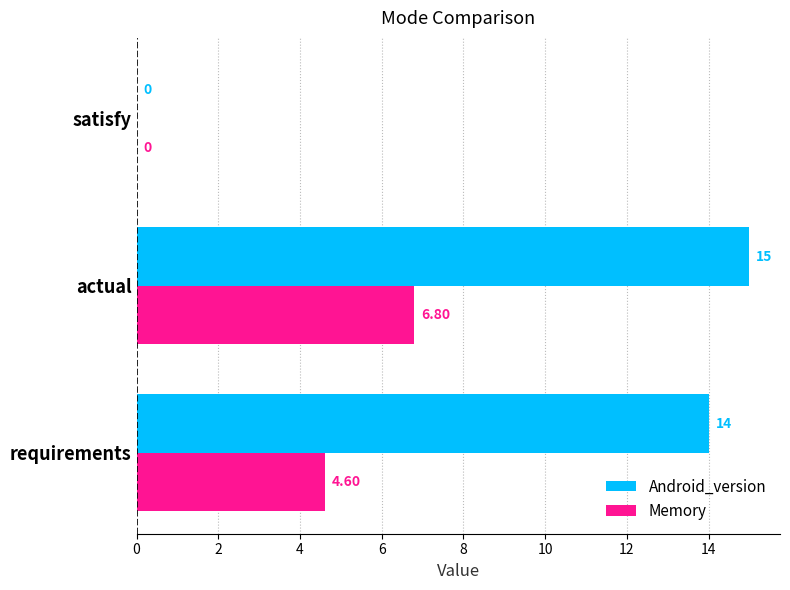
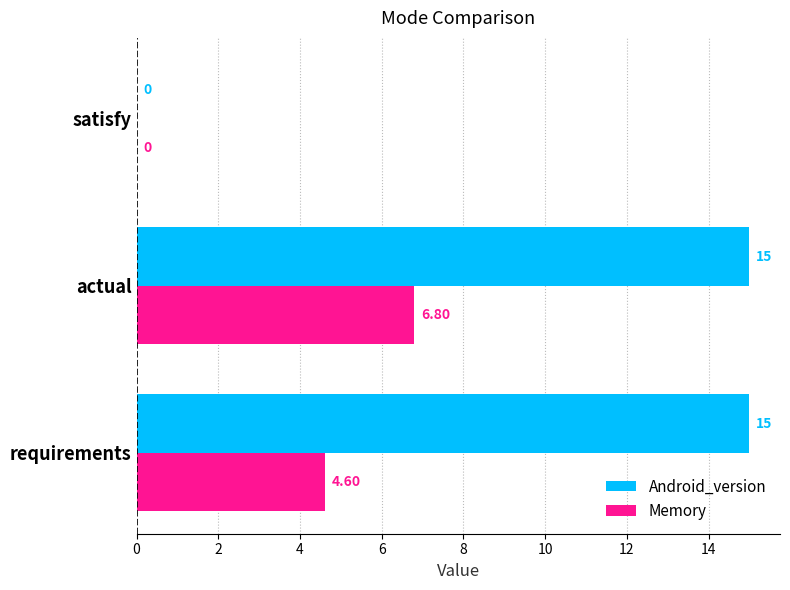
Android_version, requirements: 14 -> 15
